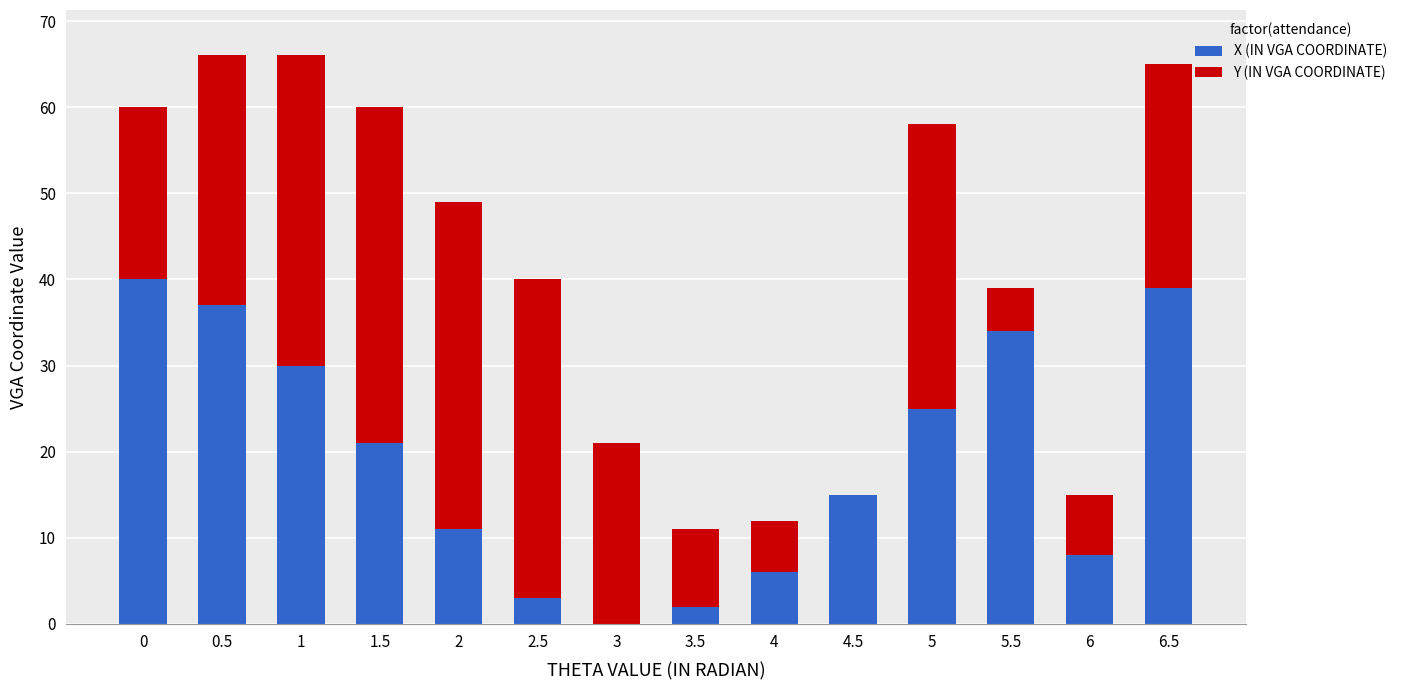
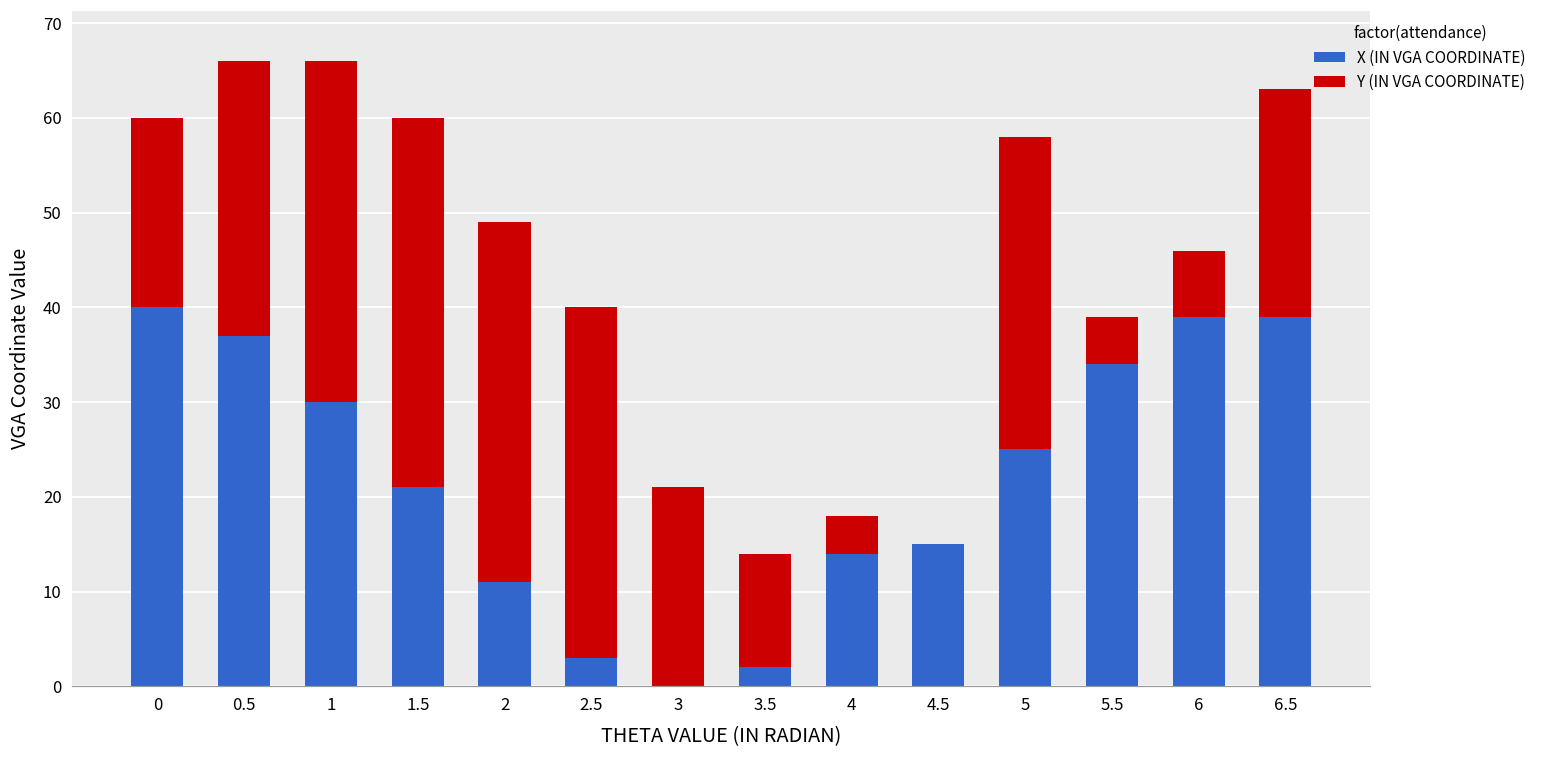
Y (IN VGA COORDINATE), 3.5: 9 -> 12
X (IN VGA COORDINATE), 4: 6 -> 14
Y (IN VGA COORDINATE), 4: 6 -> 4
X (IN VGA COORDINATE), 6: 8 -> 39
Y (IN VGA COORDINATE), 6.5: 26 -> 24
